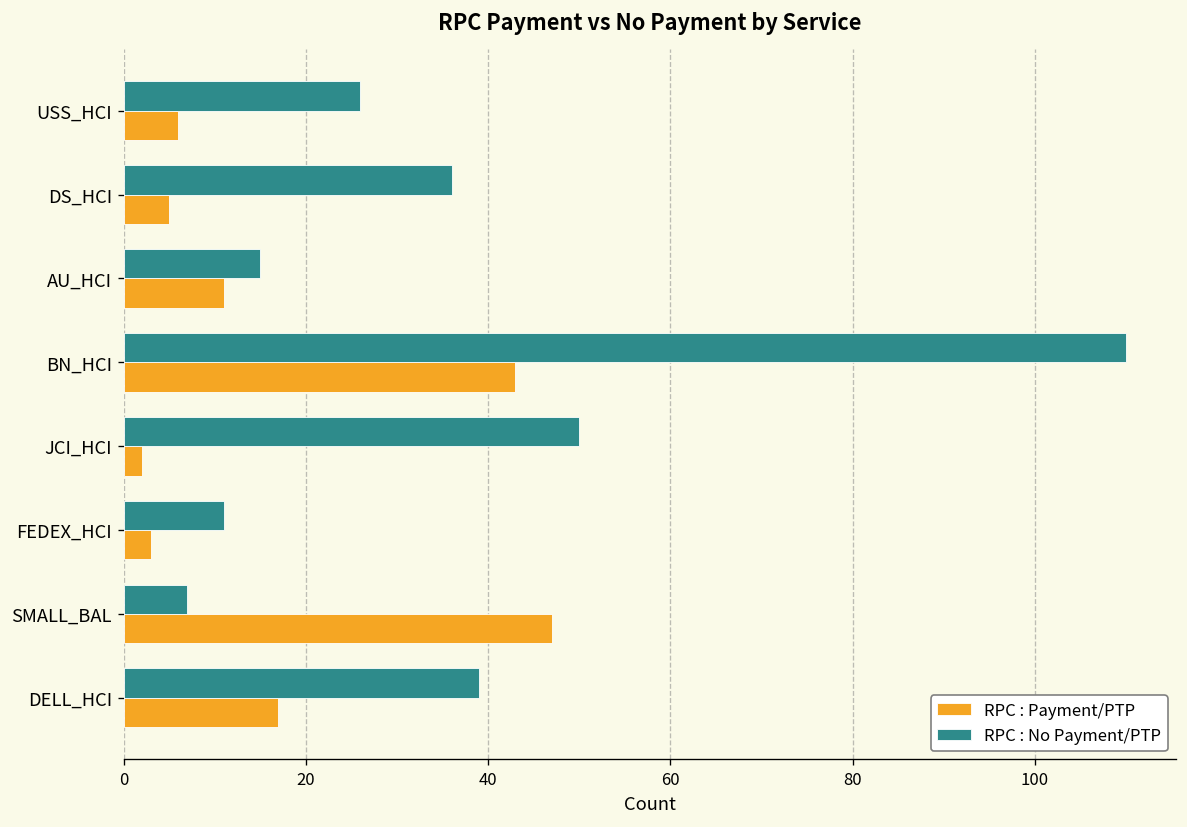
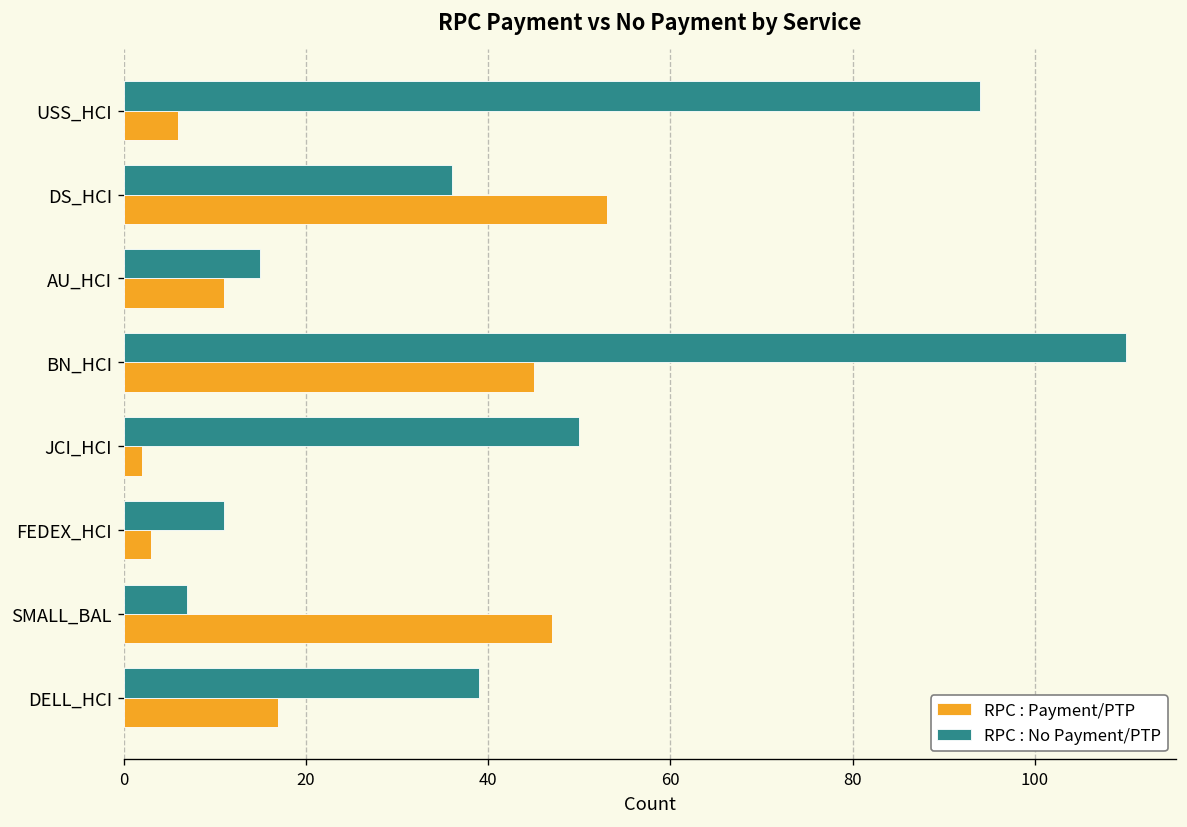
RPC : No Payment/PTP, USS_HCI: 26 -> 94
RPC : Payment/PTP, DS_HCI: 5 -> 53
RPC : Payment/PTP, BN_HCI: 43 -> 45
